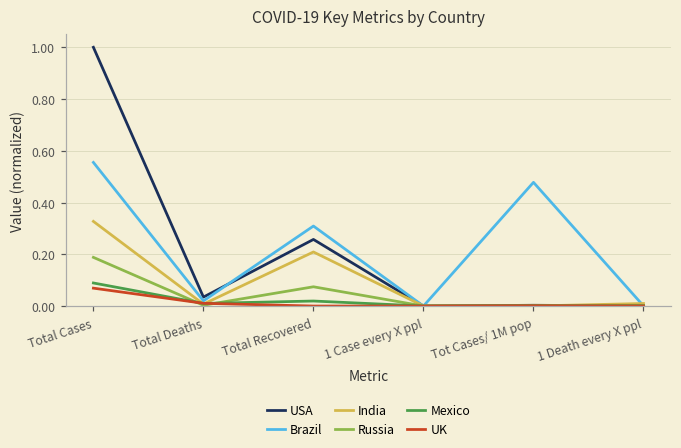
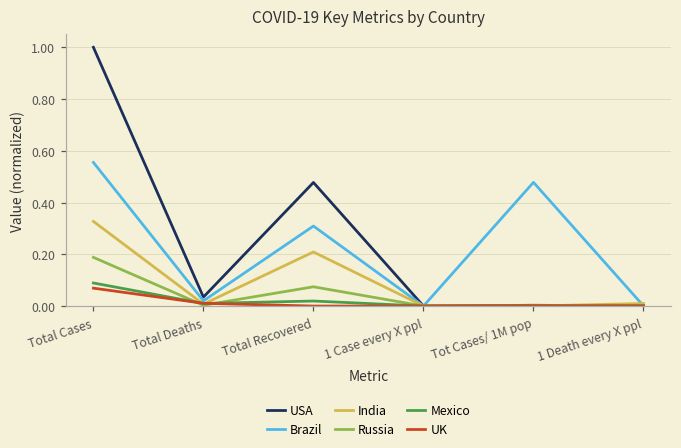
USA, Total Recovered: 0.26 -> 0.48
